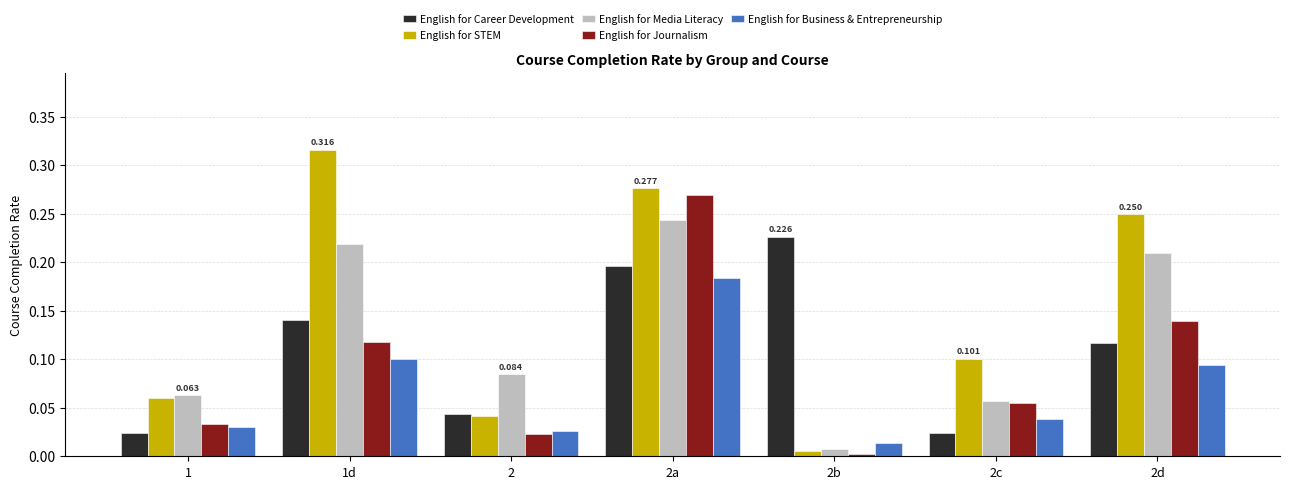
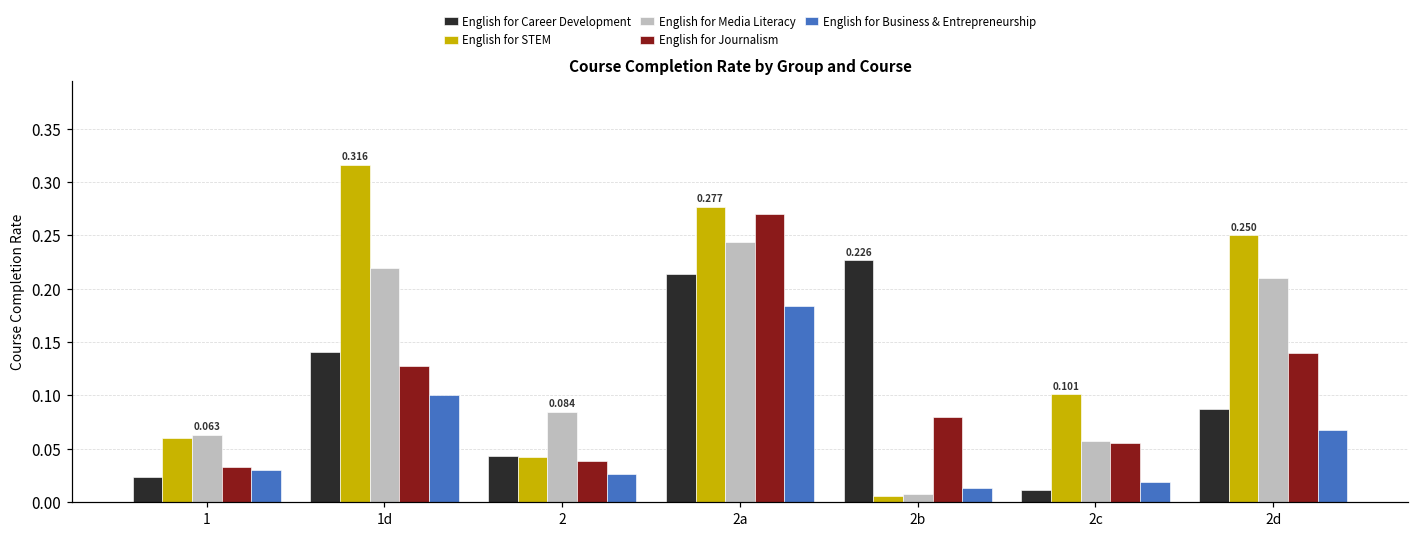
English for Journalism, 1d: 0.12 -> 0.13
English for Journalism, 2: 0.02 -> 0.04
English for Career Development, 2a: 0.20 -> 0.21
English for Journalism, 2b: 0.00 -> 0.08
English for Career Development, 2c: 0.02 -> 0.01
English for Business & Entrepreneurship, 2c: 0.04 -> 0.02
English for Career Development, 2d: 0.12 -> 0.09
English for Business & Entrepreneurship, 2d: 0.09 -> 0.07
